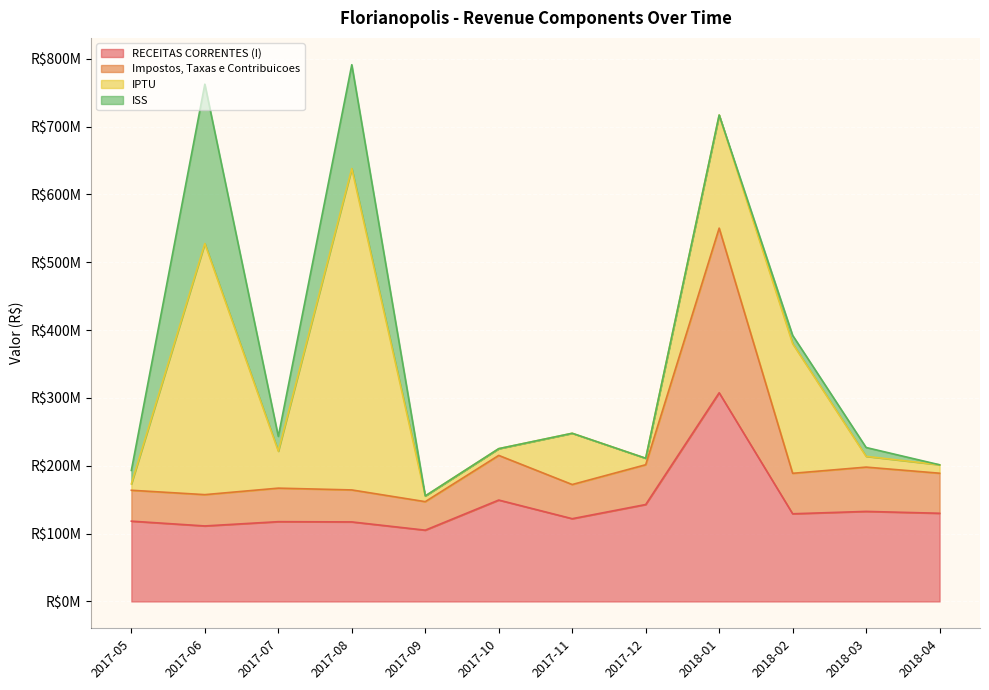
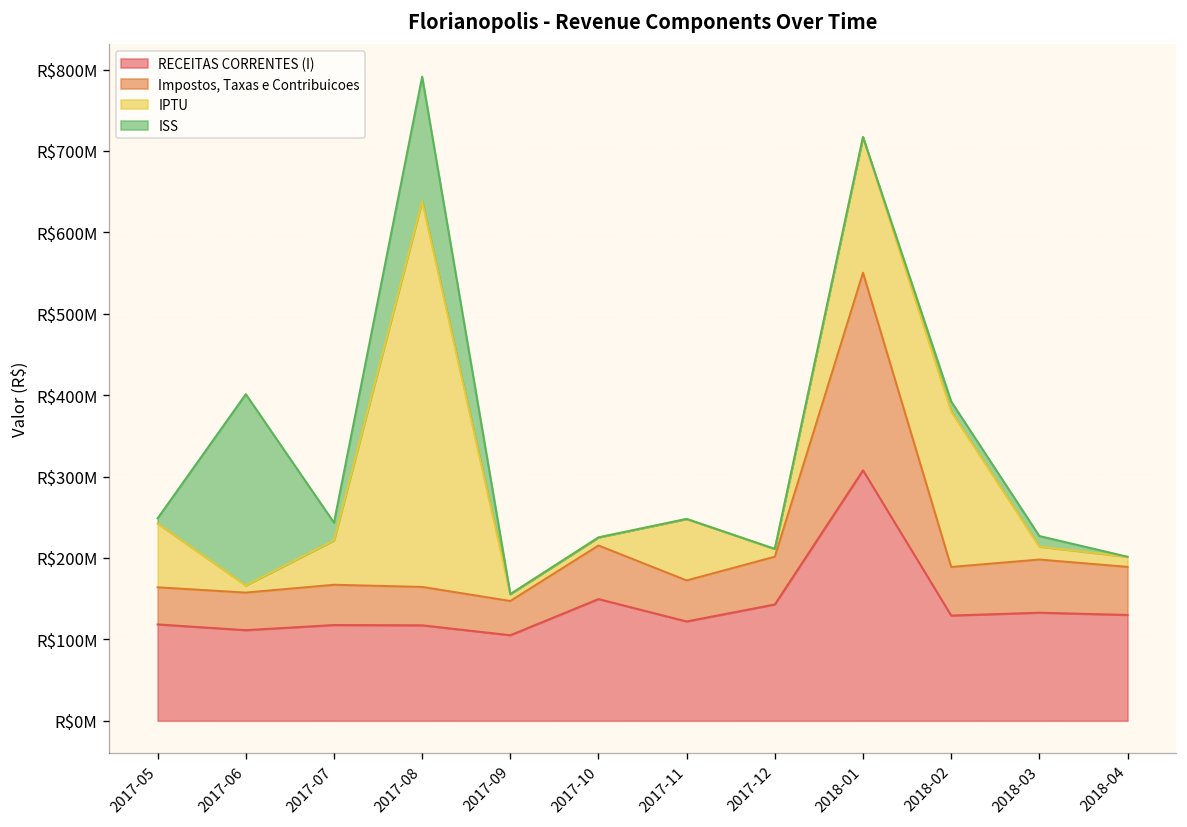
IPTU, 2017-05: R$10000000 -> R$80000000
ISS, 2017-05: R$20000000 -> R$10000000
IPTU, 2017-06: R$370000000 -> R$10000000
